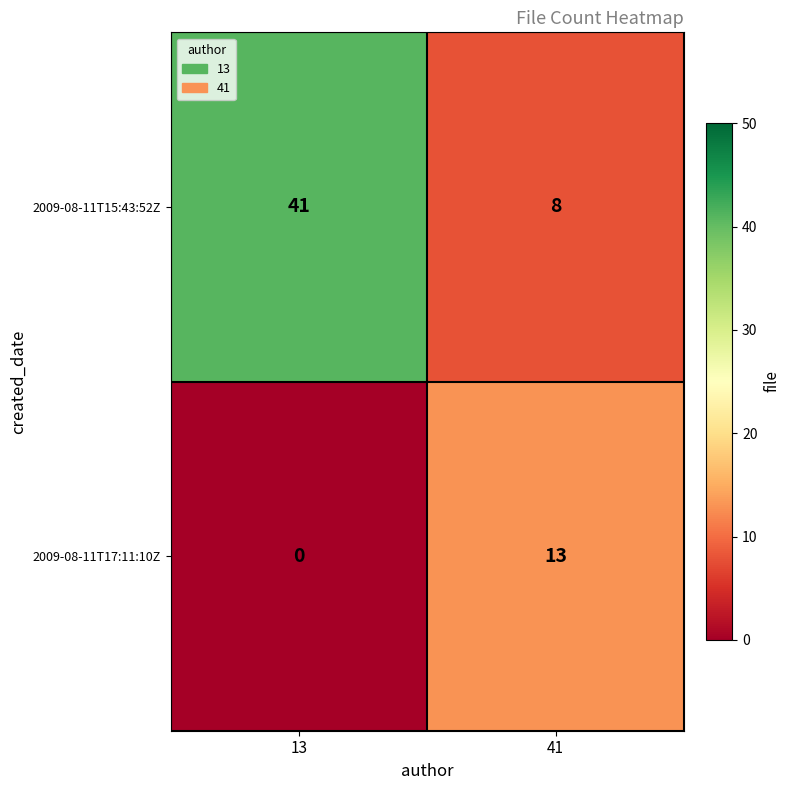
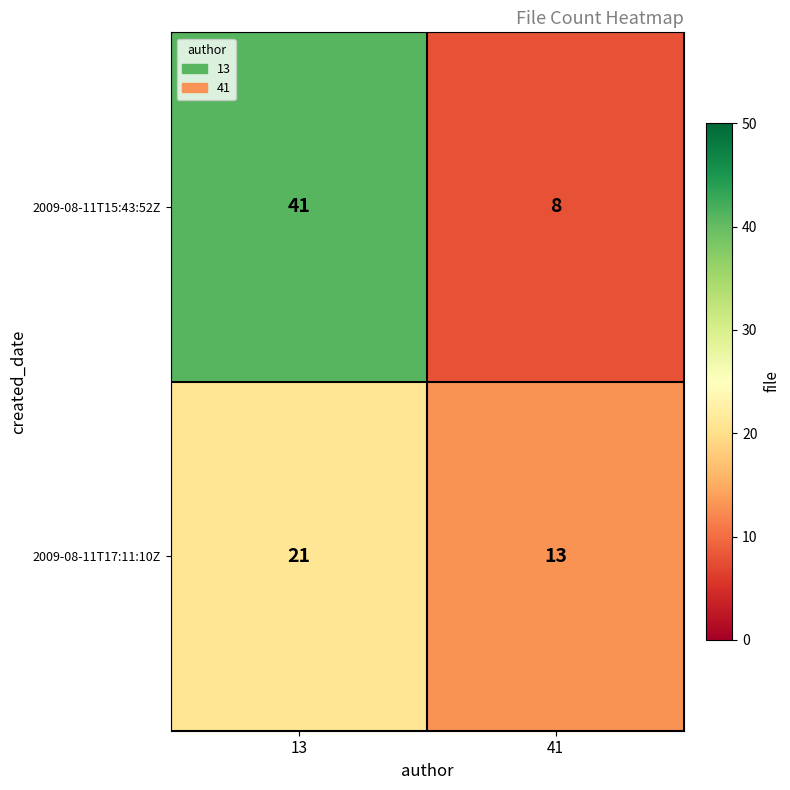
2009-08-11T17:11:10Z, 13: 0 -> 21
